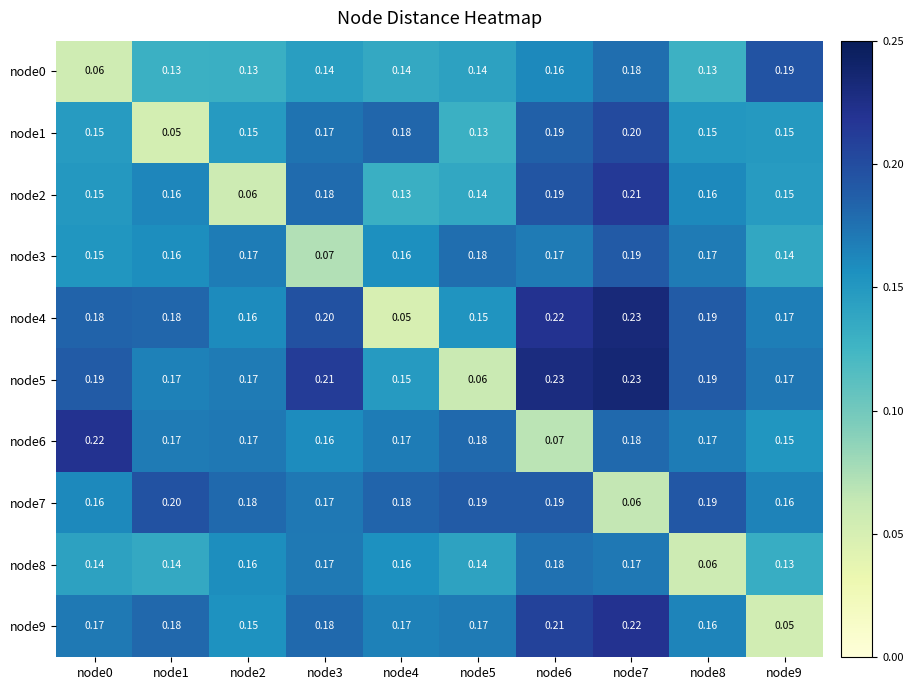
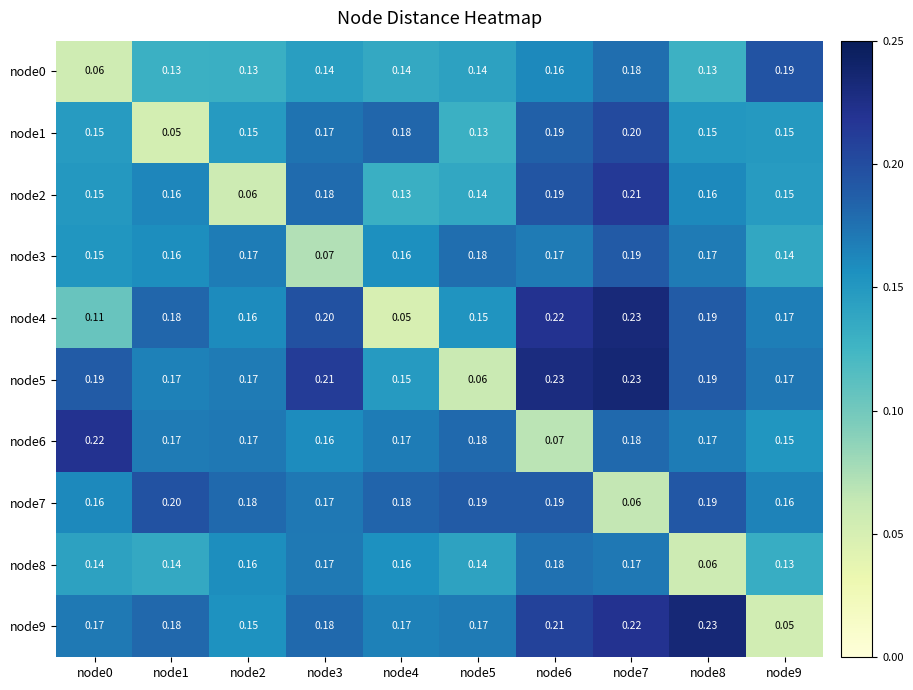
node4, node0: 0.18 -> 0.11
node9, node8: 0.16 -> 0.23
